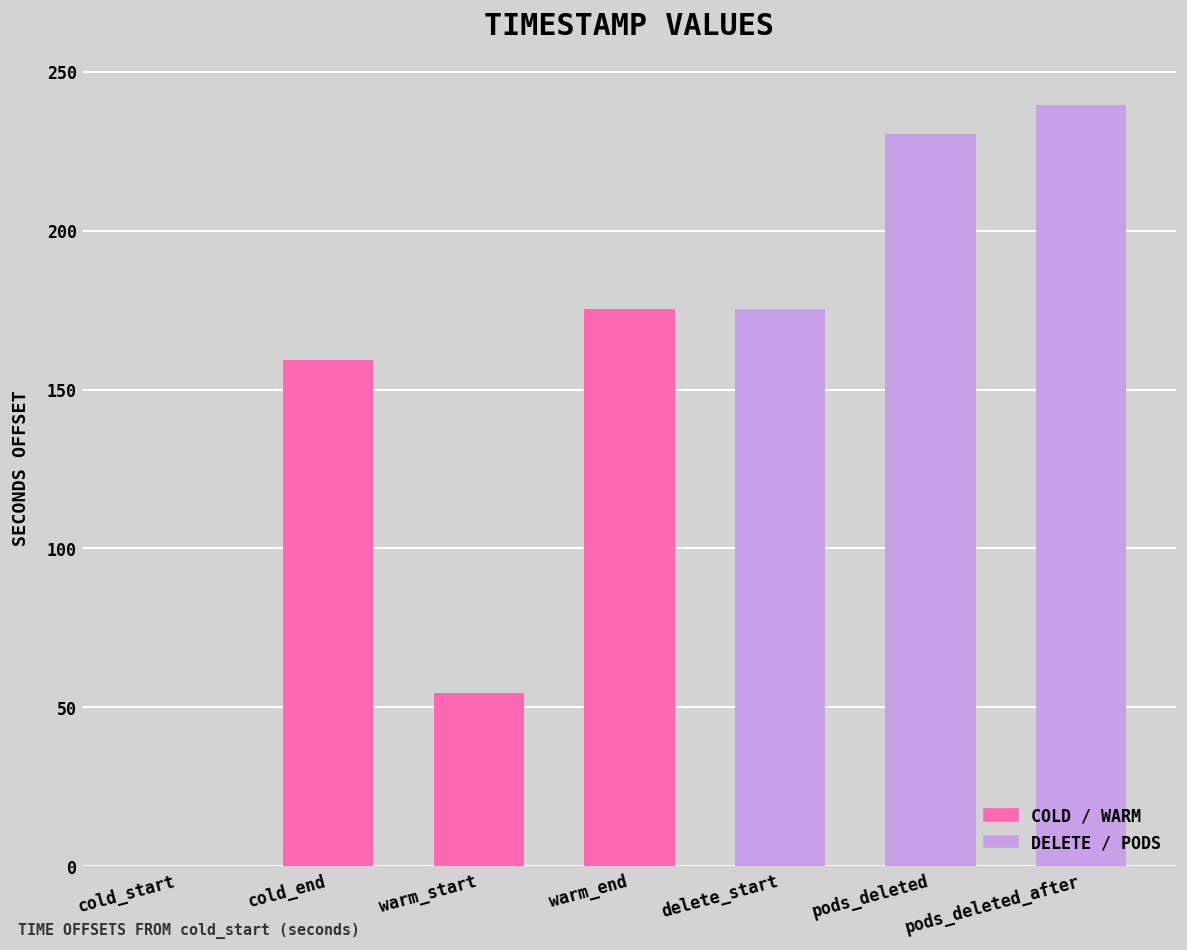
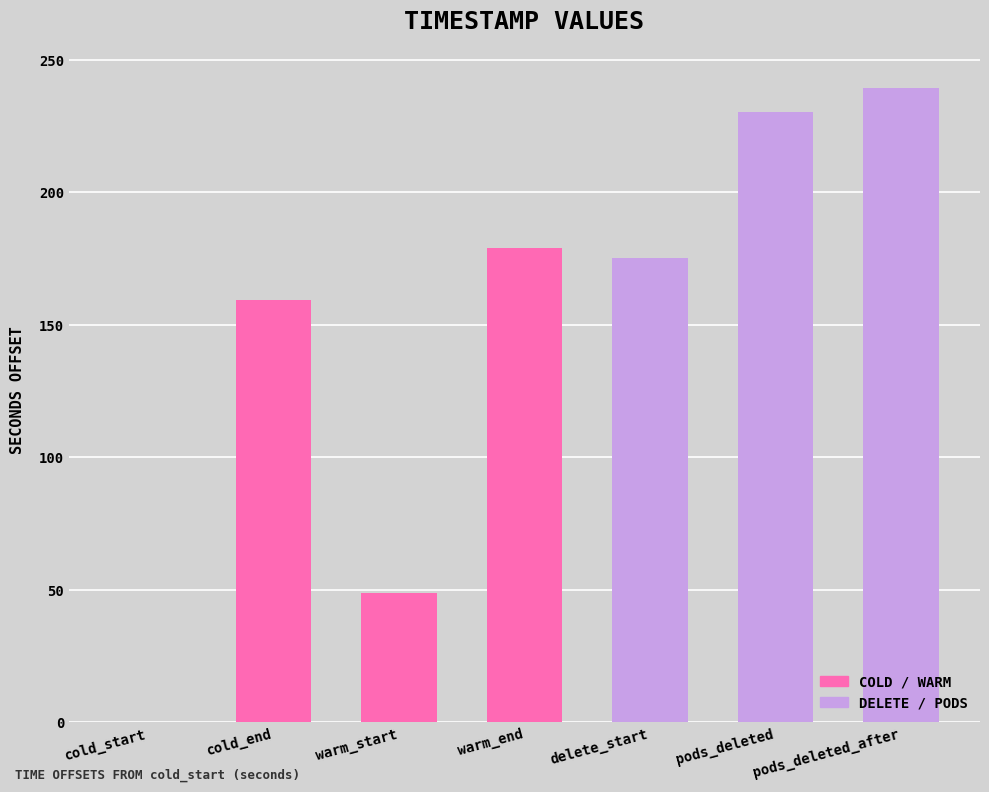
warm_start: 54 -> 49
warm_end: 175 -> 179
